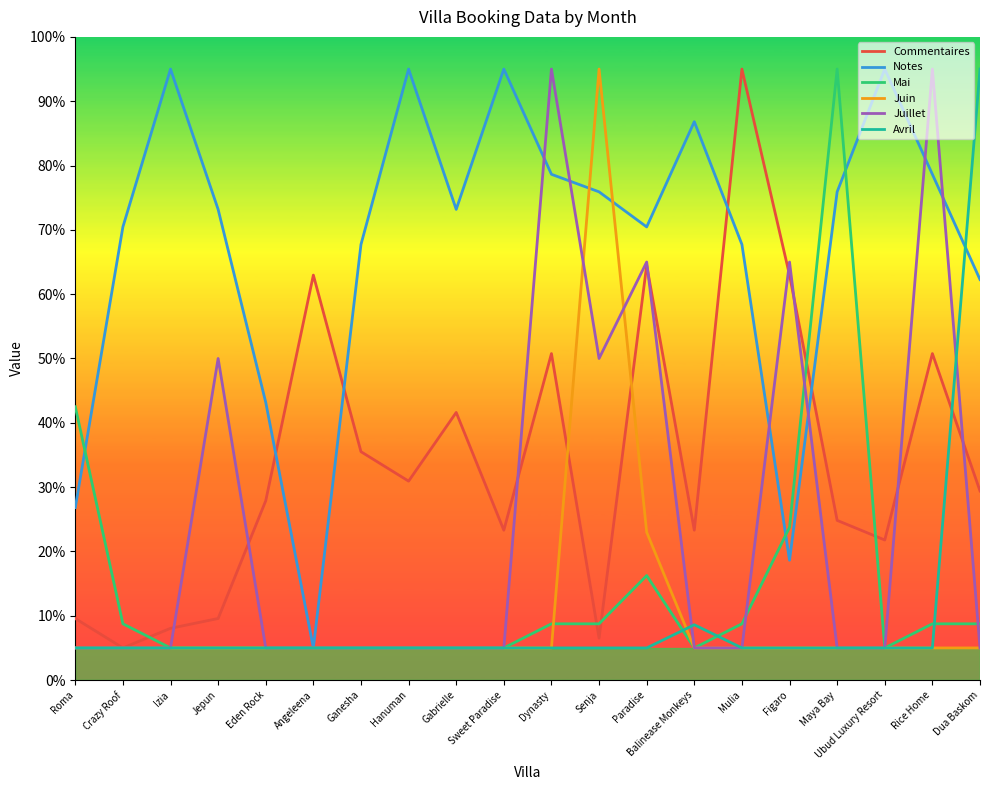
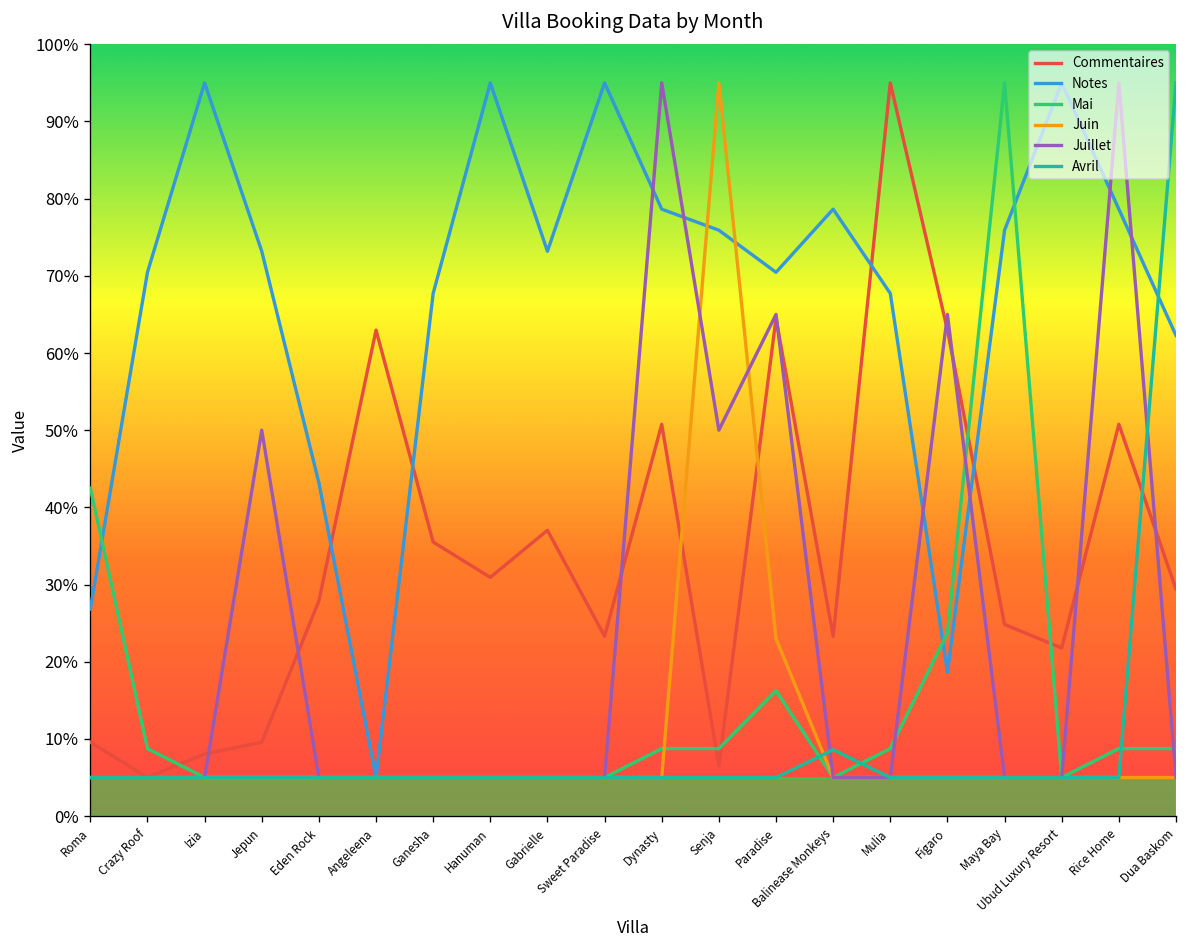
Commentaires, Gabrielle: 42% -> 37%
Notes, Balinease Monkeys: 87% -> 79%
